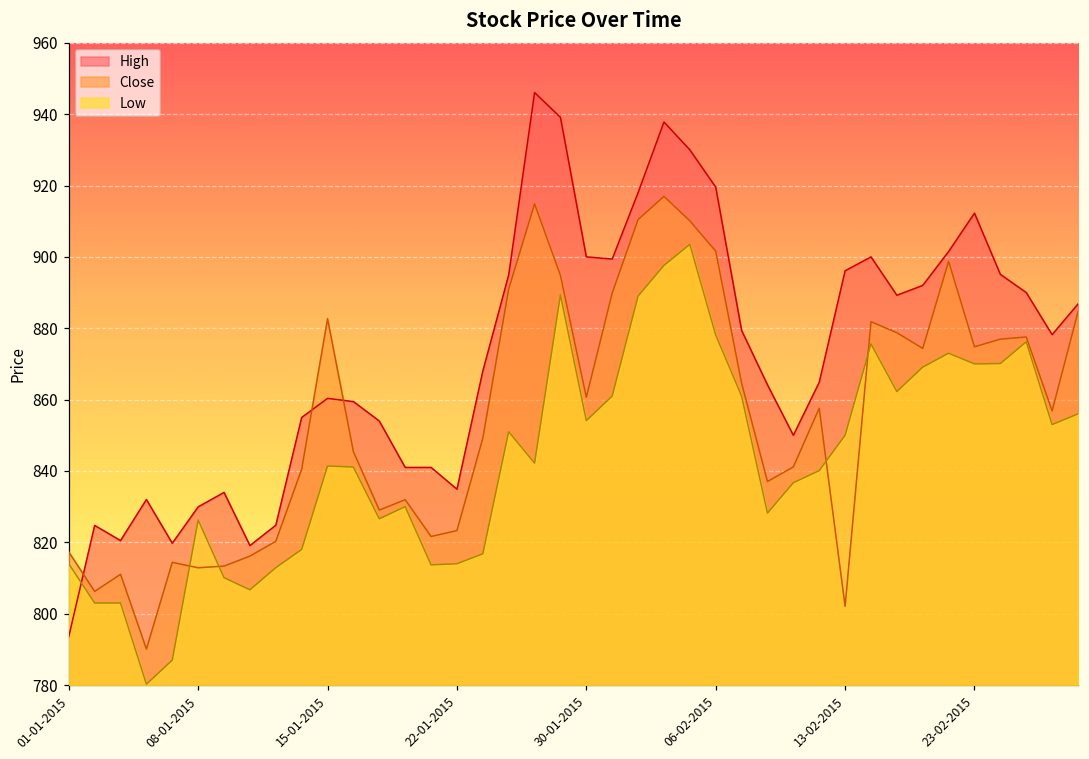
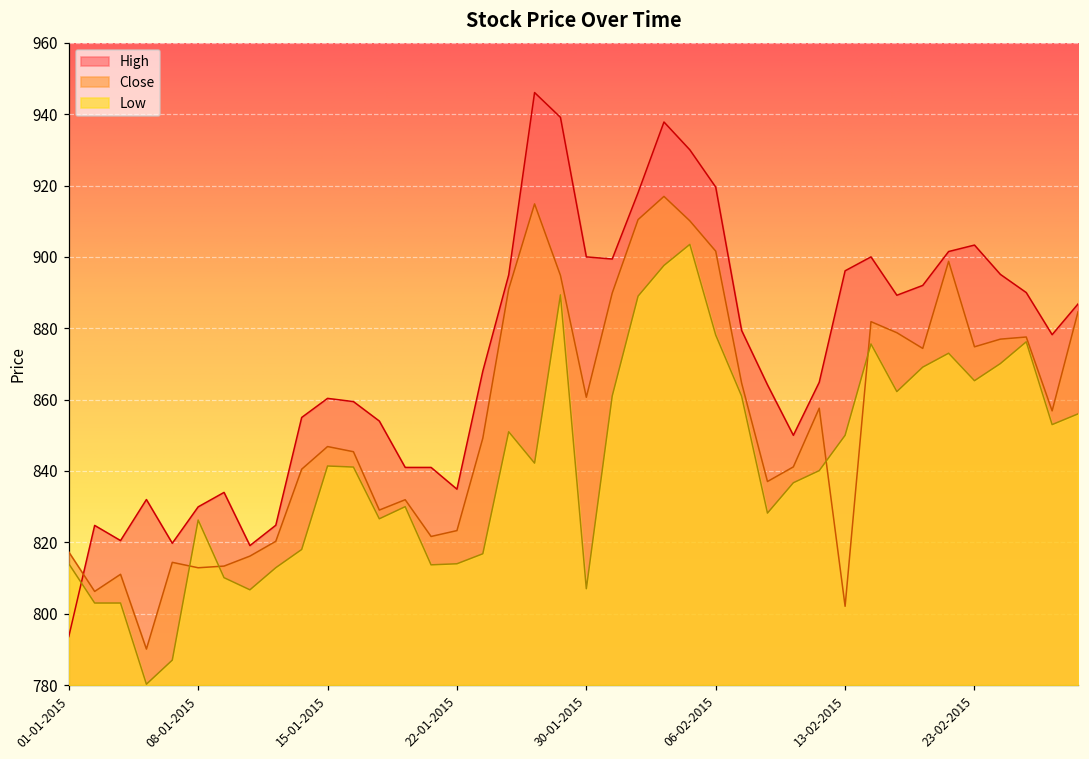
Close, 15-01-2015: 883 -> 847
Low, 30-01-2015: 854 -> 807
High, 23-02-2015: 912 -> 903
Low, 23-02-2015: 870 -> 865
